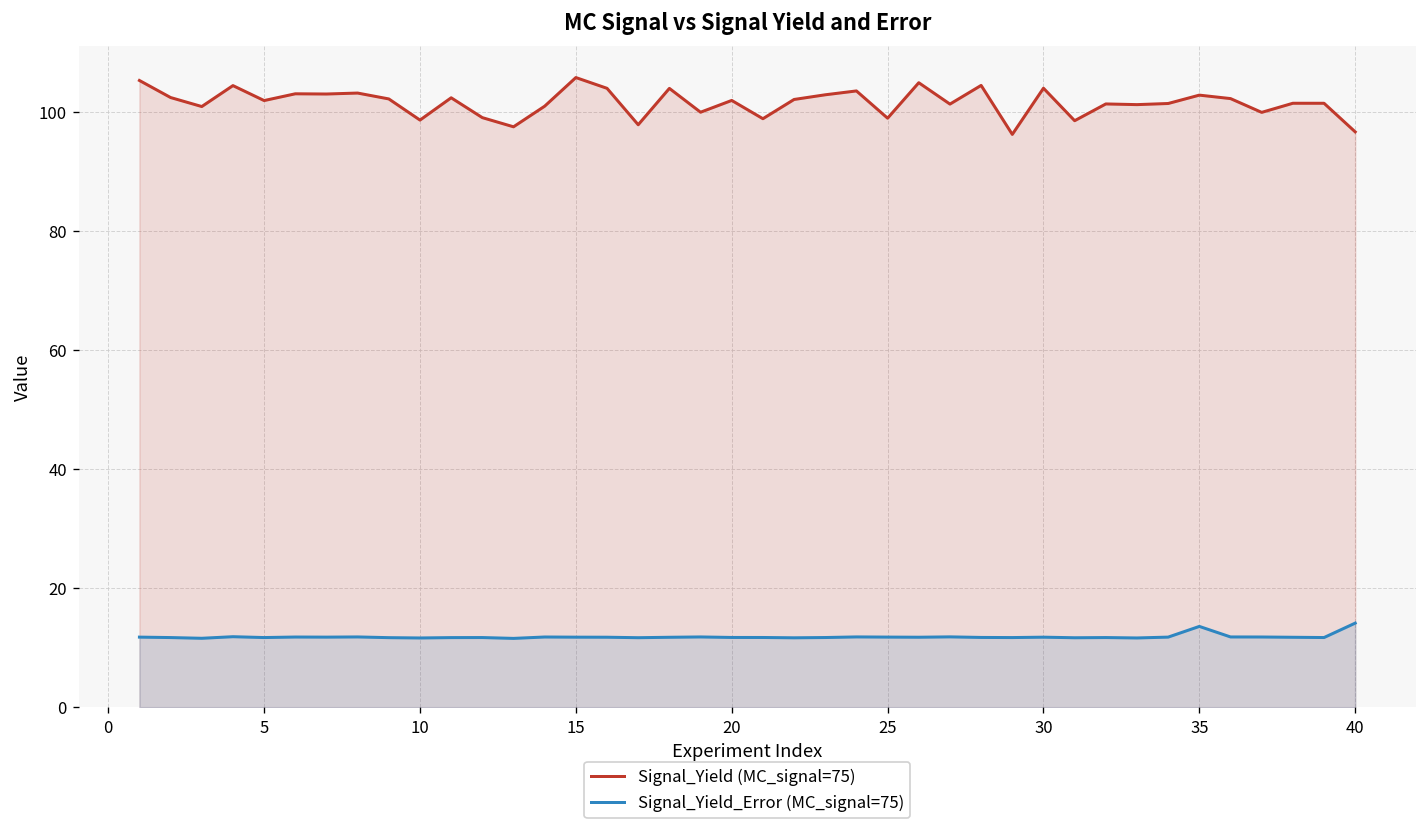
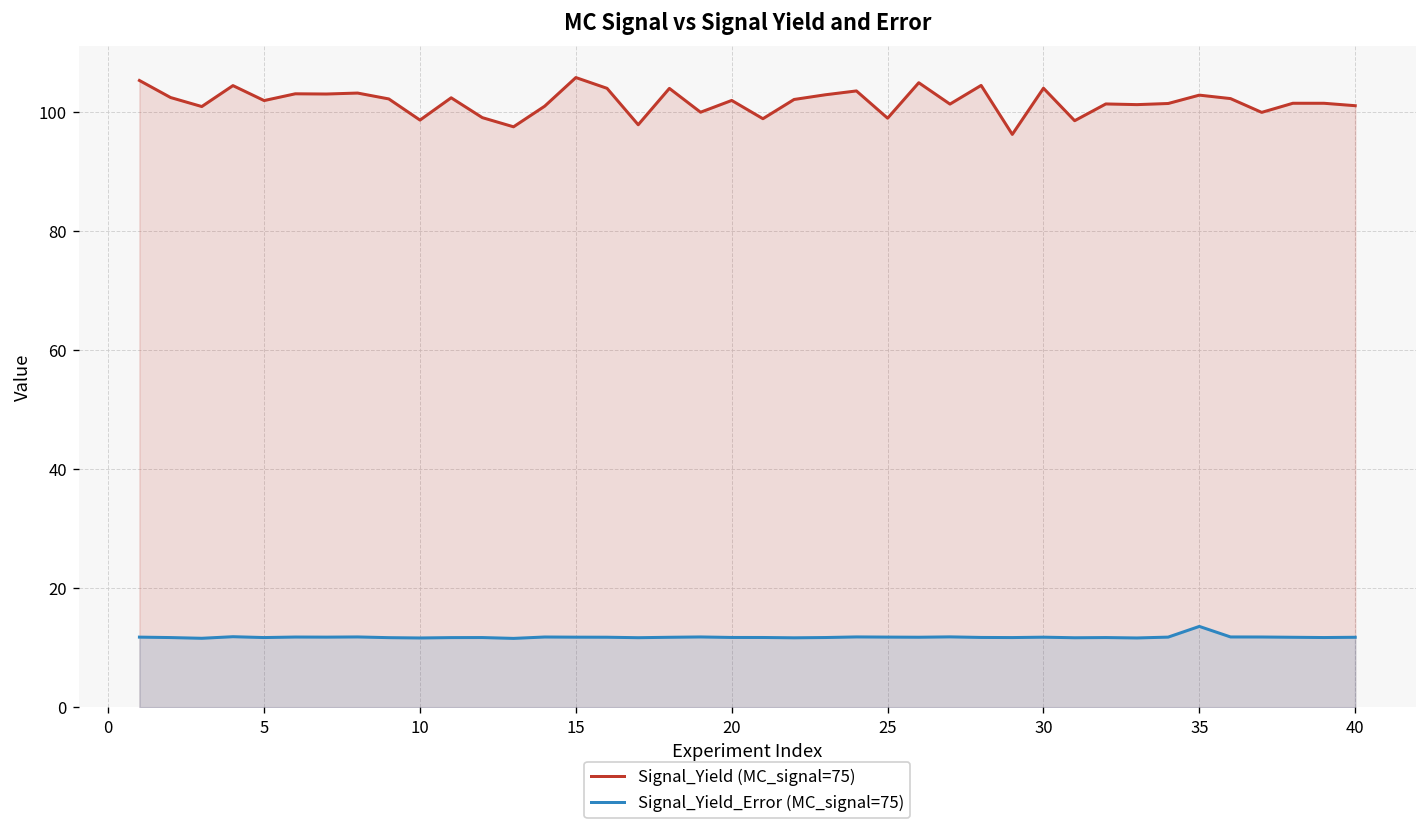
Signal_Yield (MC_signal=75), 40: 97 -> 101
Signal_Yield_Error (MC_signal=75), 40: 14 -> 12
